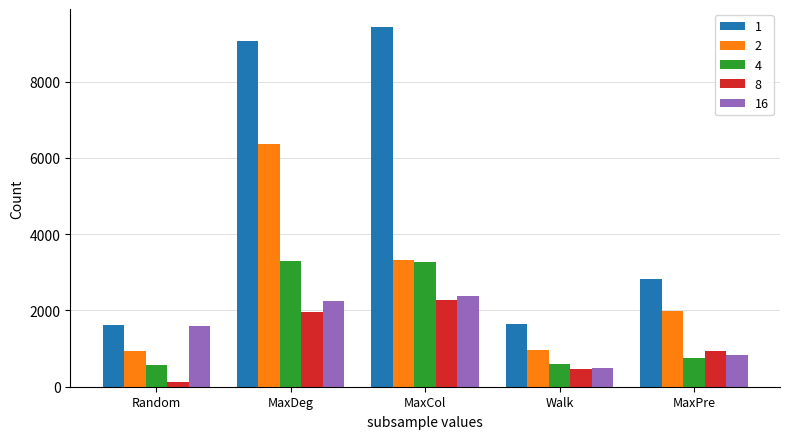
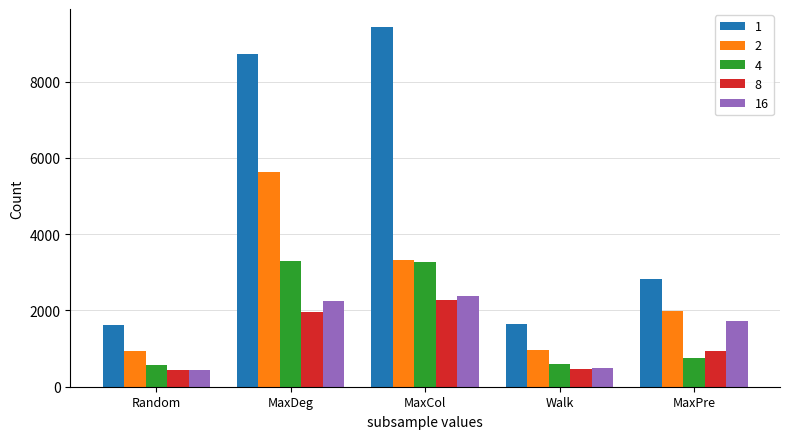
8, Random: 100 -> 400
16, Random: 1600 -> 400
1, MaxDeg: 9100 -> 8700
2, MaxDeg: 6400 -> 5600
16, MaxPre: 800 -> 1700
